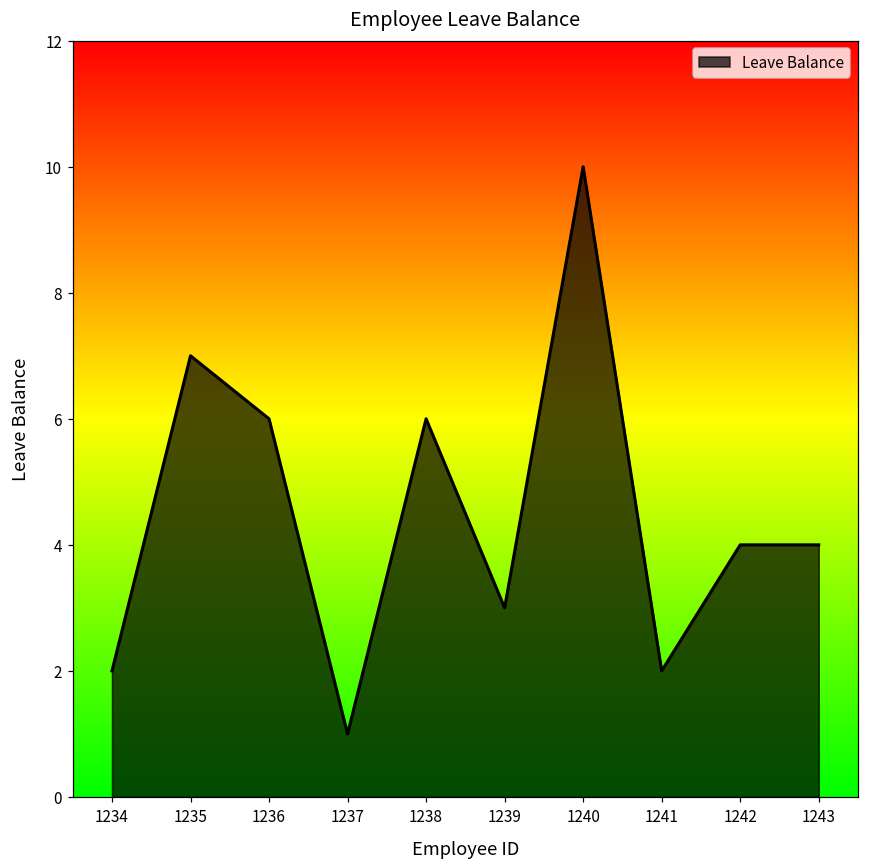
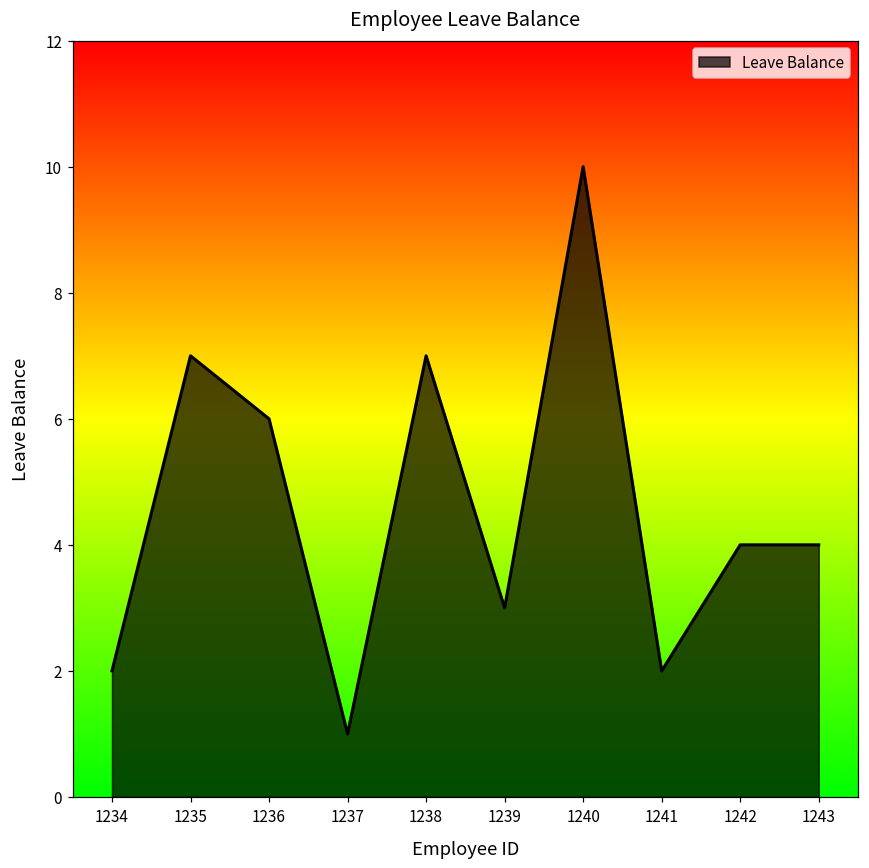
1238: 6 -> 7
